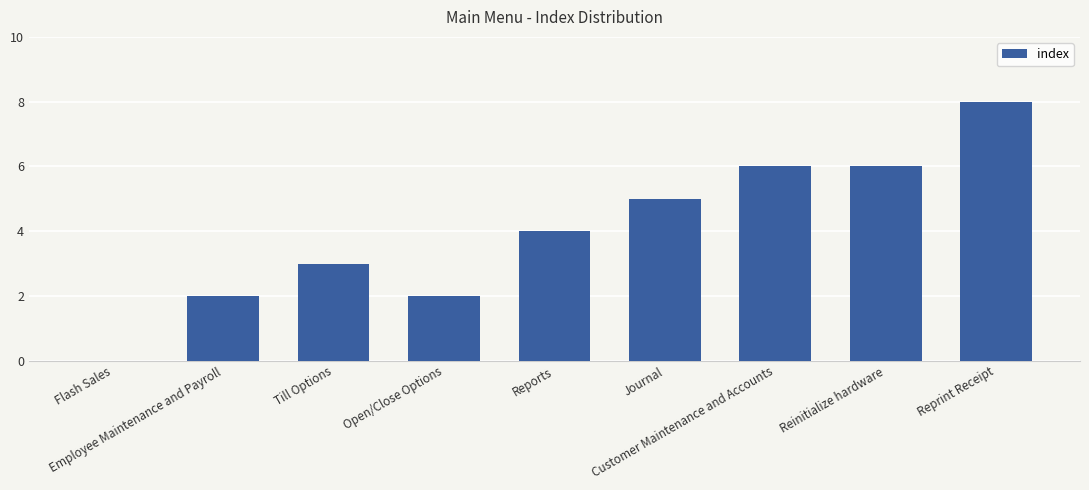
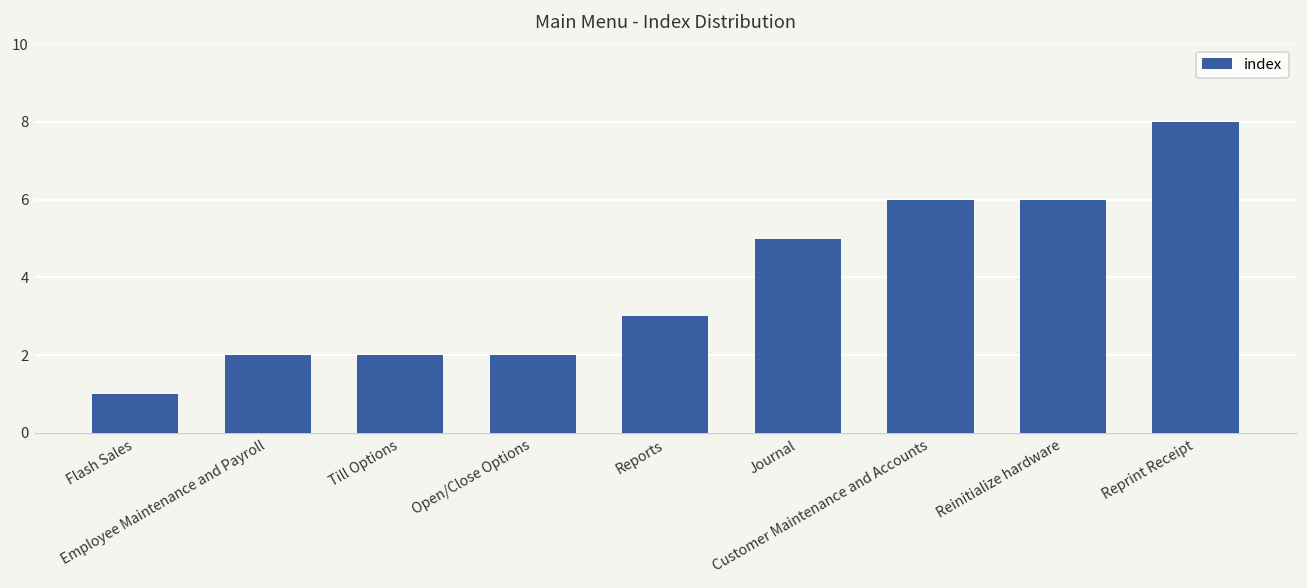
Flash Sales: 0 -> 1
Till Options: 3 -> 2
Reports: 4 -> 3
